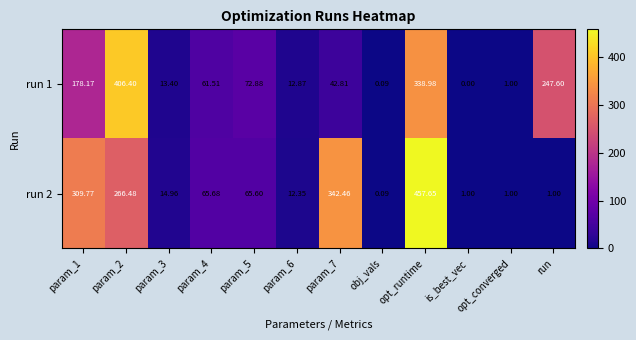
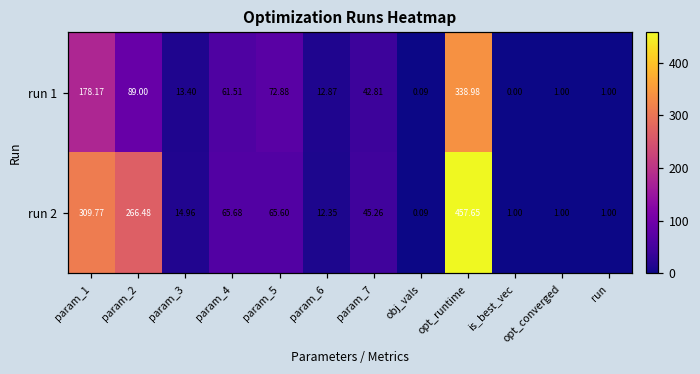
run 1, param_2: 406.40 -> 89.00
run 1, run: 247.60 -> 1.00
run 2, param_7: 342.46 -> 45.26
